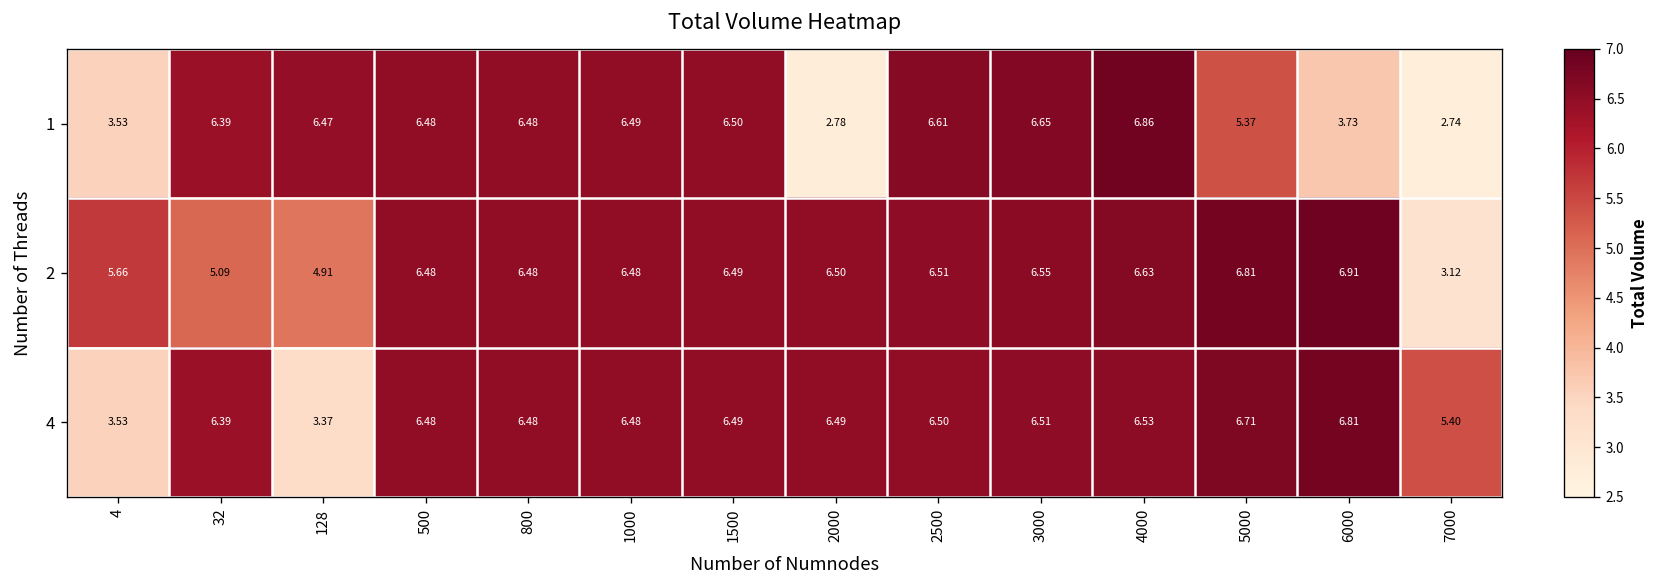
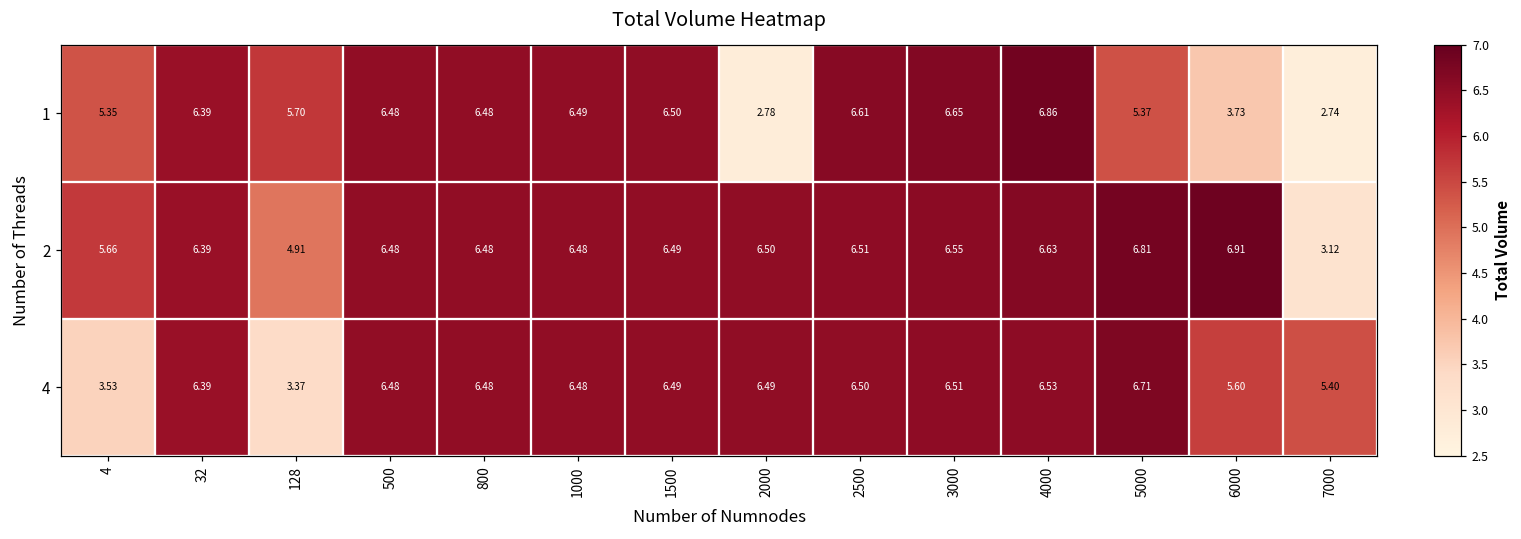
1, 4: 3.53 -> 5.35
1, 128: 6.47 -> 5.70
2, 32: 5.09 -> 6.39
4, 6000: 6.81 -> 5.60
